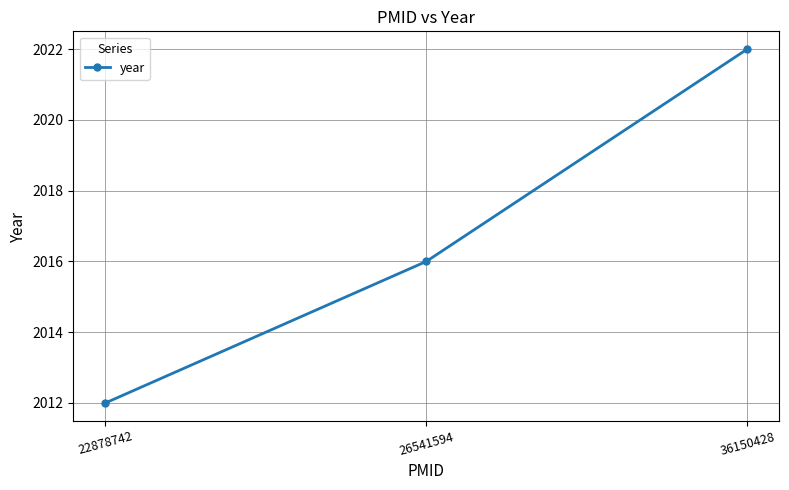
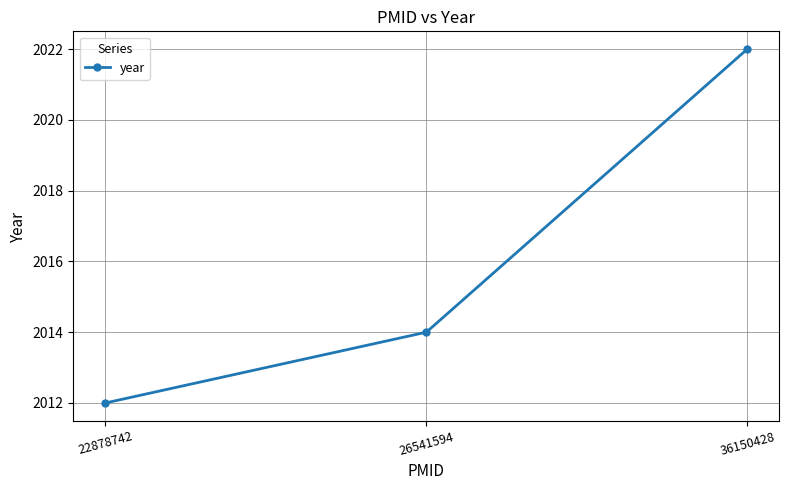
26541594: 2016 -> 2014
